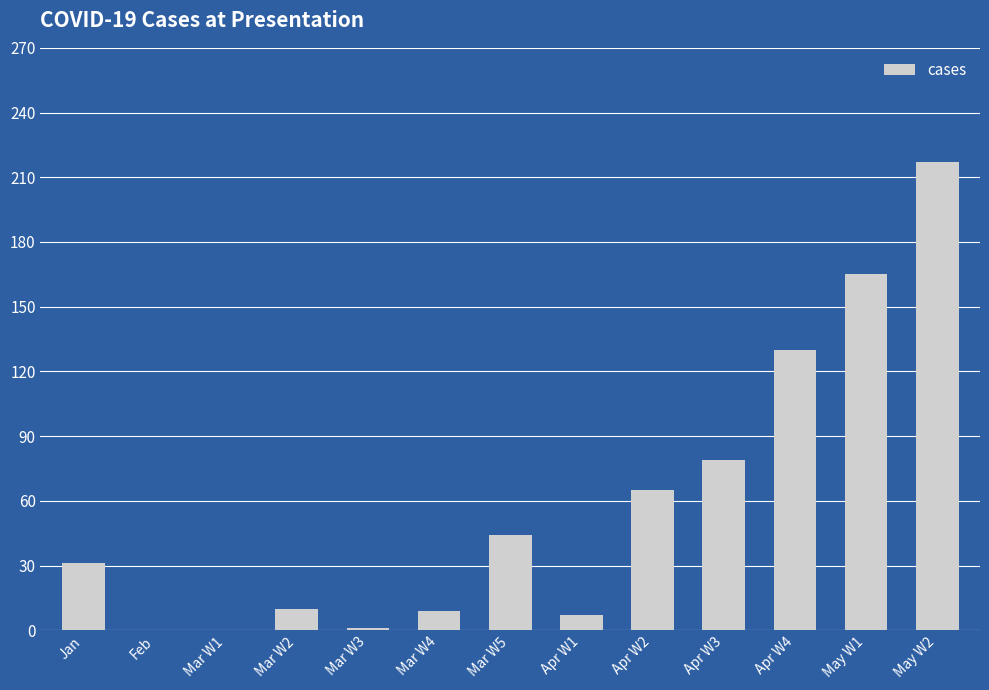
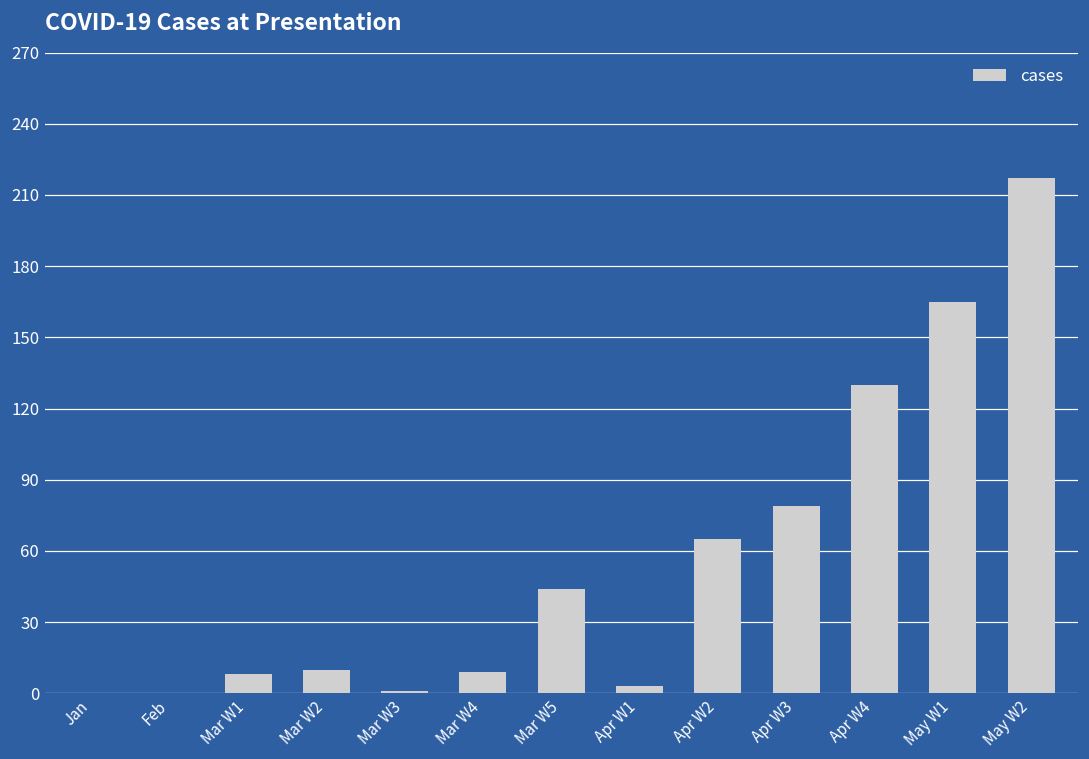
Jan: 31 -> 0
Mar W1: 0 -> 8
Apr W1: 7 -> 3
